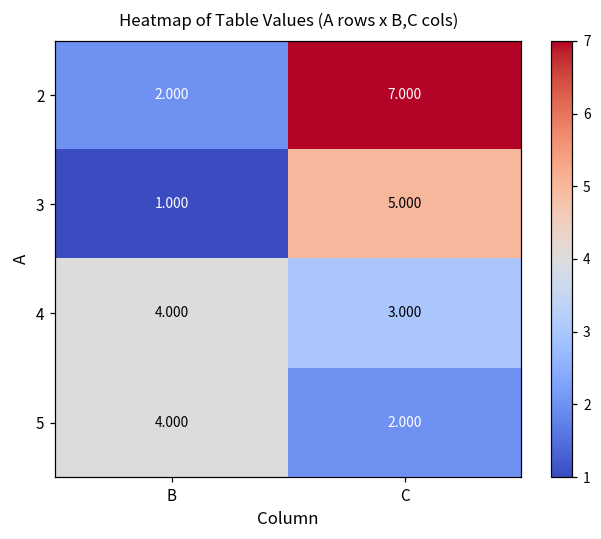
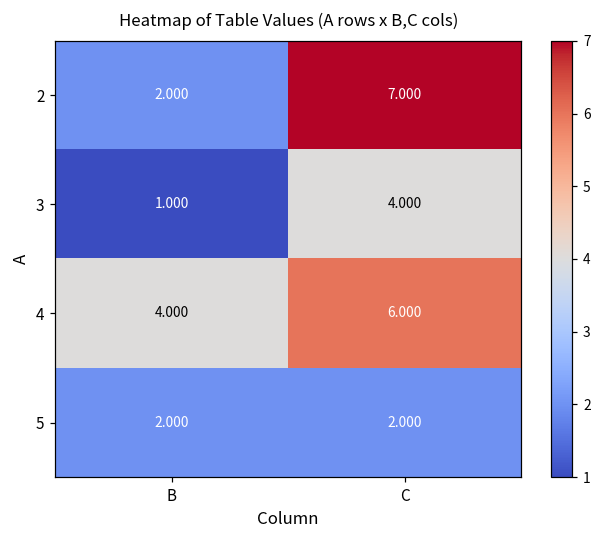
3, C: 5.000 -> 4.000
4, C: 3.000 -> 6.000
5, B: 4.000 -> 2.000
